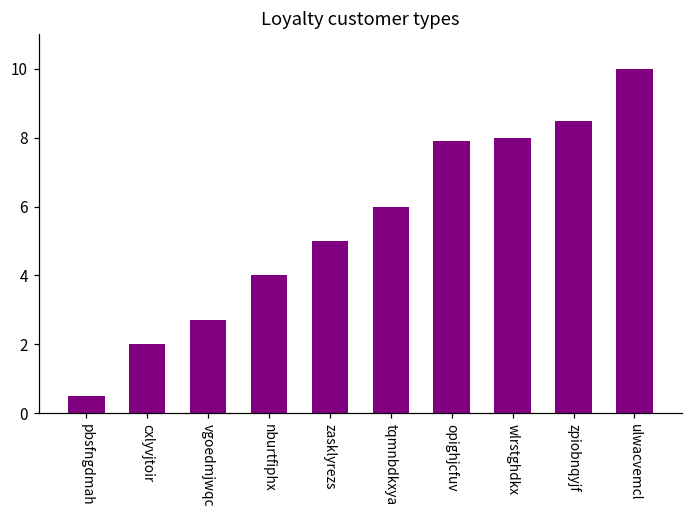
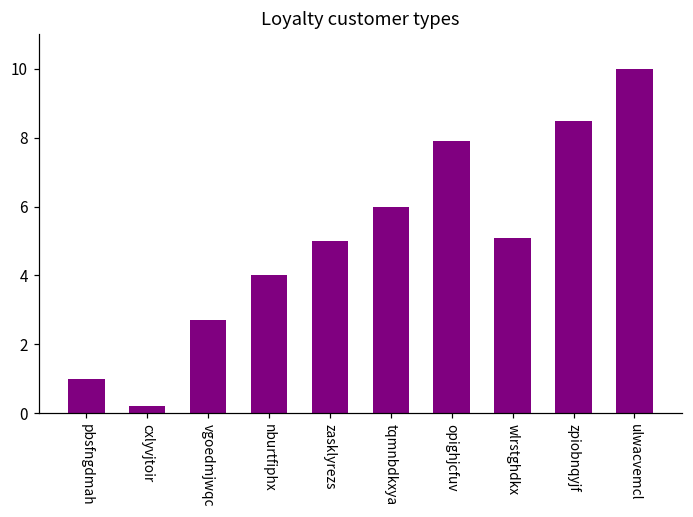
pbsfngdmah: 0.5 -> 1.0
cxlyvjtoir: 2.0 -> 0.2
wlrstghdkx: 8.0 -> 5.1
